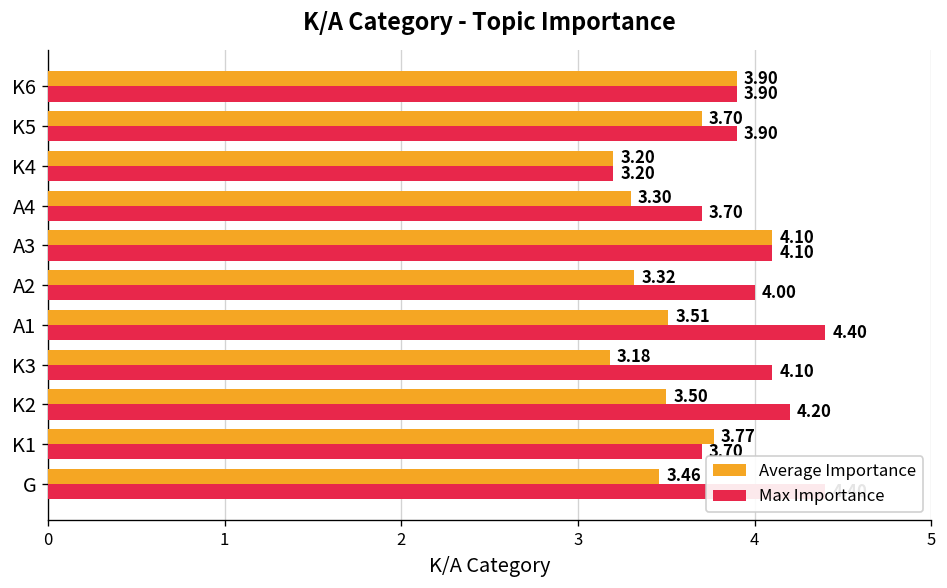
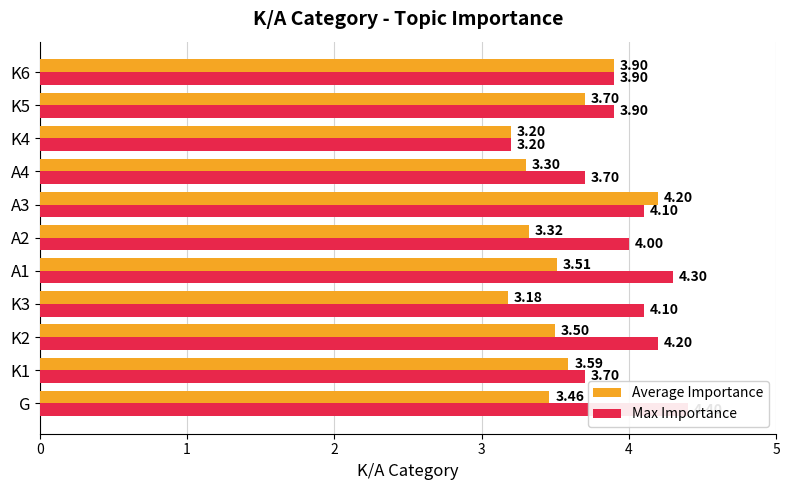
Average Importance, A3: 4.10 -> 4.20
Max Importance, A1: 4.40 -> 4.30
Average Importance, K1: 3.77 -> 3.59
